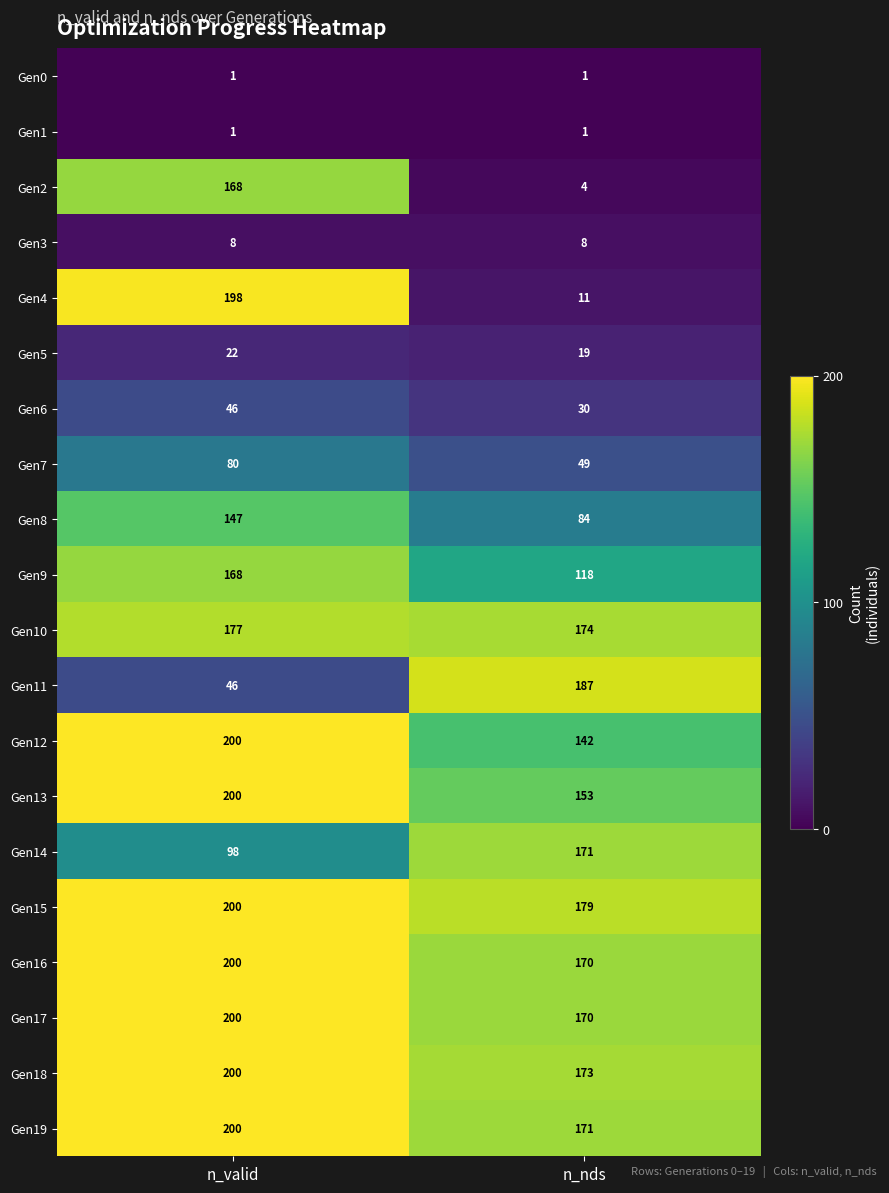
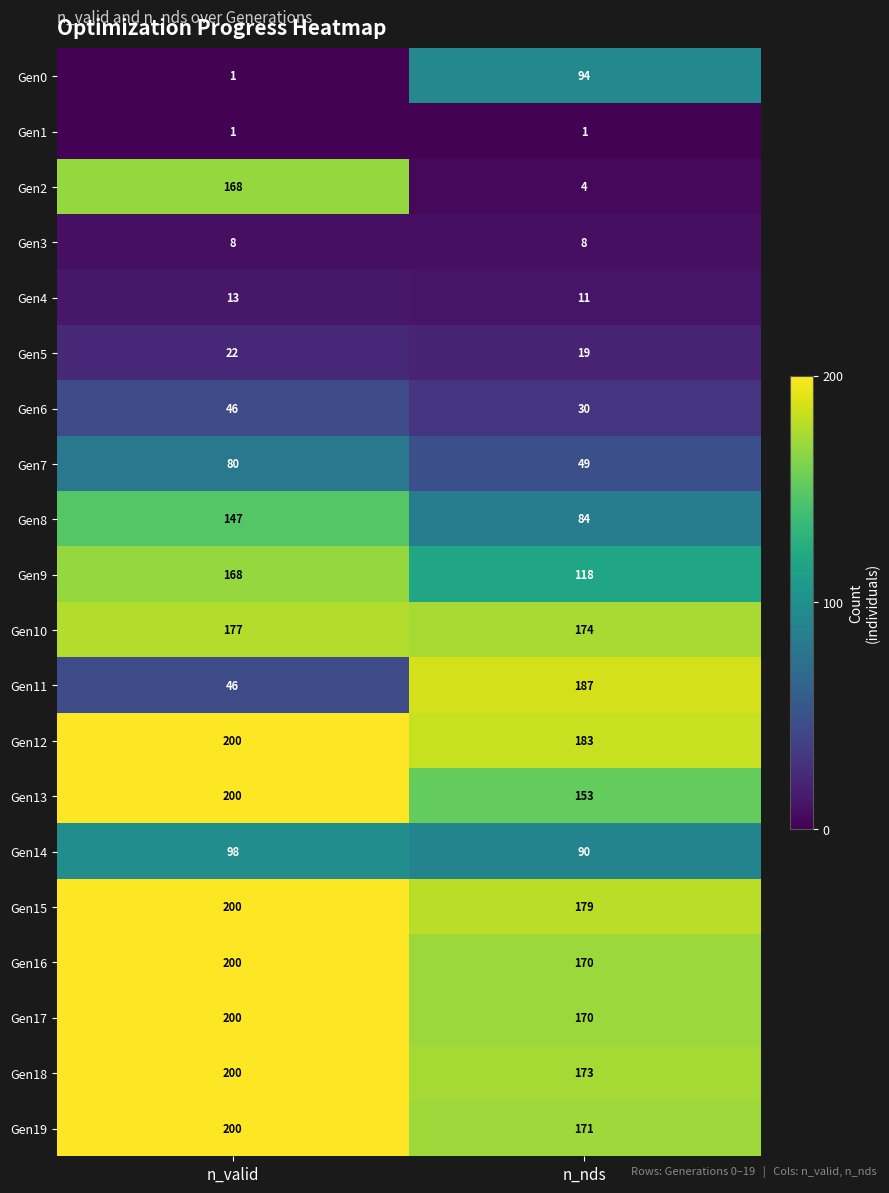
Gen0, n_nds: 1 -> 94
Gen4, n_valid: 198 -> 13
Gen12, n_nds: 142 -> 183
Gen14, n_nds: 171 -> 90
